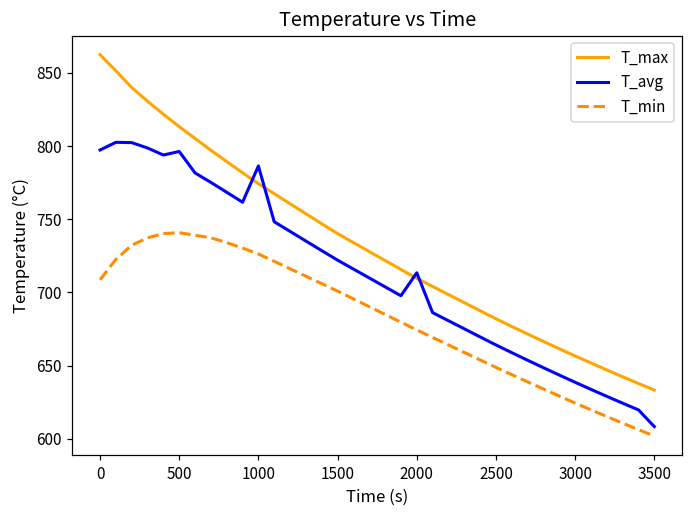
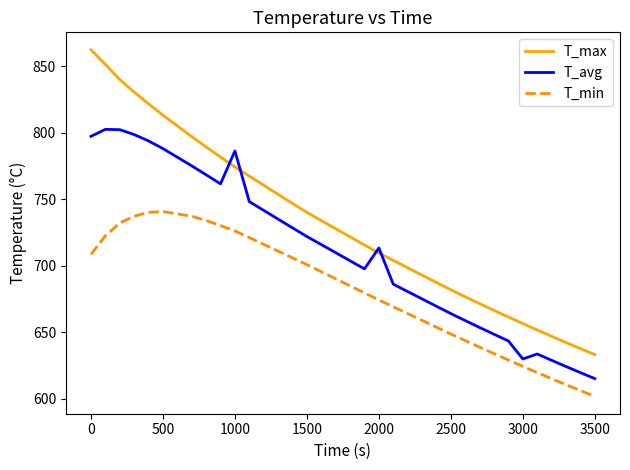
T_avg, 500: 796 -> 788
T_avg, 3000: 639 -> 630
T_avg, 3500: 608 -> 615
